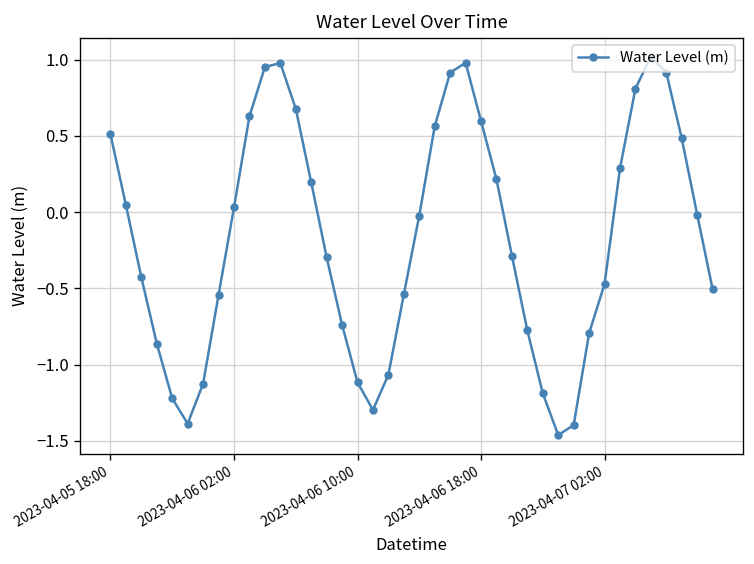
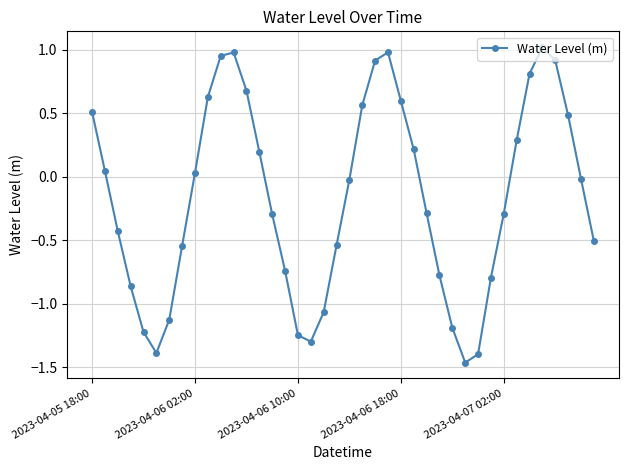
2023-04-06 10:00: -1.12 -> -1.25
2023-04-07 02:00: -0.47 -> -0.29
